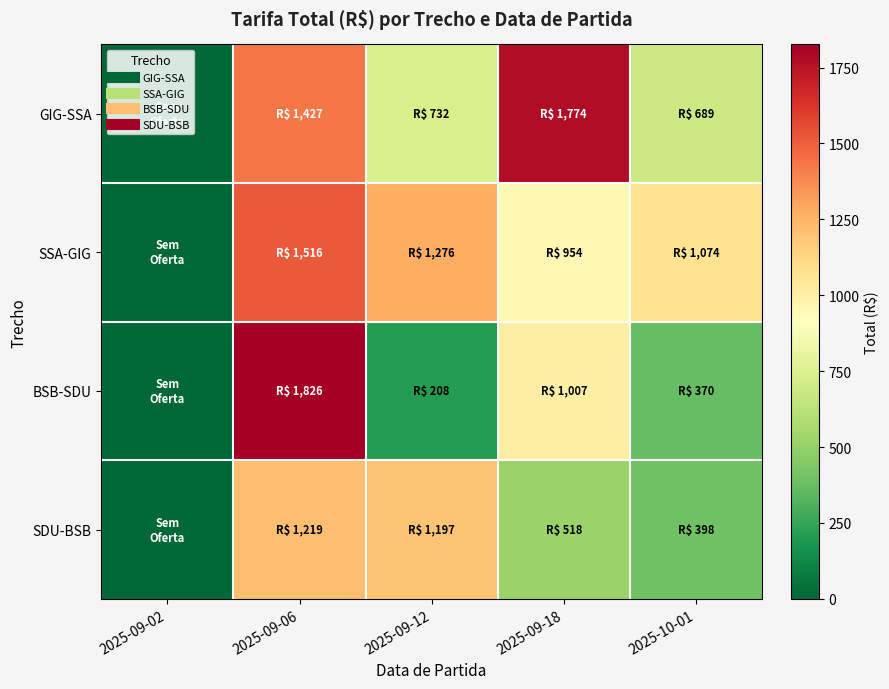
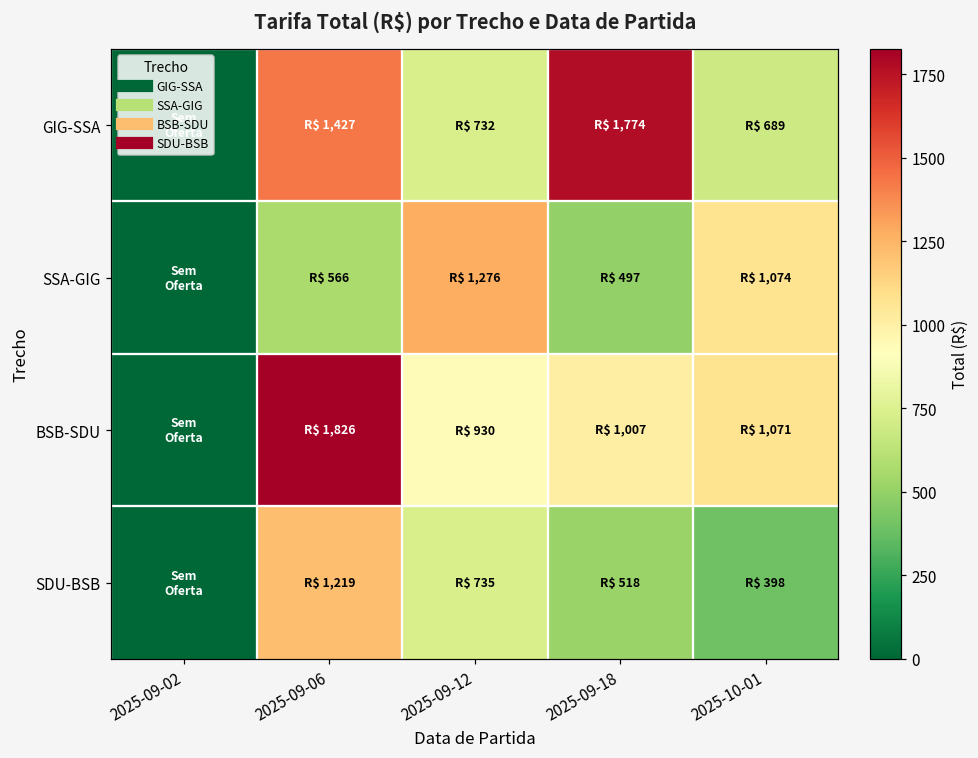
SSA-GIG, 2025-09-06: 1,516 -> 566
SSA-GIG, 2025-09-18: 954 -> 497
BSB-SDU, 2025-09-12: 208 -> 930
BSB-SDU, 2025-10-01: 370 -> 1,071
SDU-BSB, 2025-09-12: 1,197 -> 735
